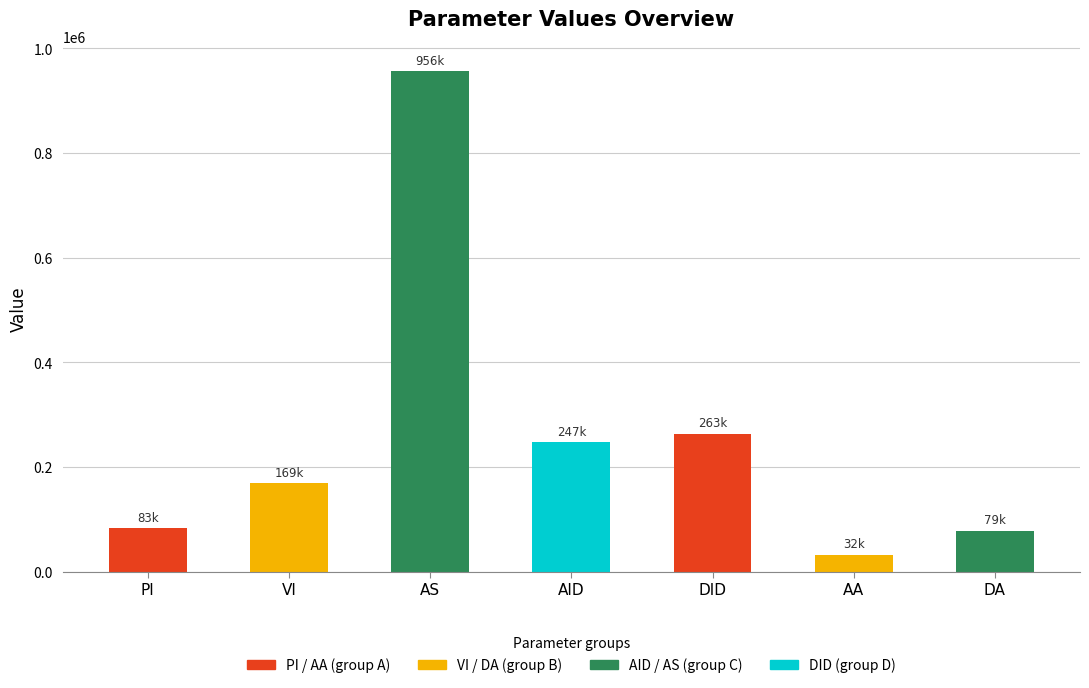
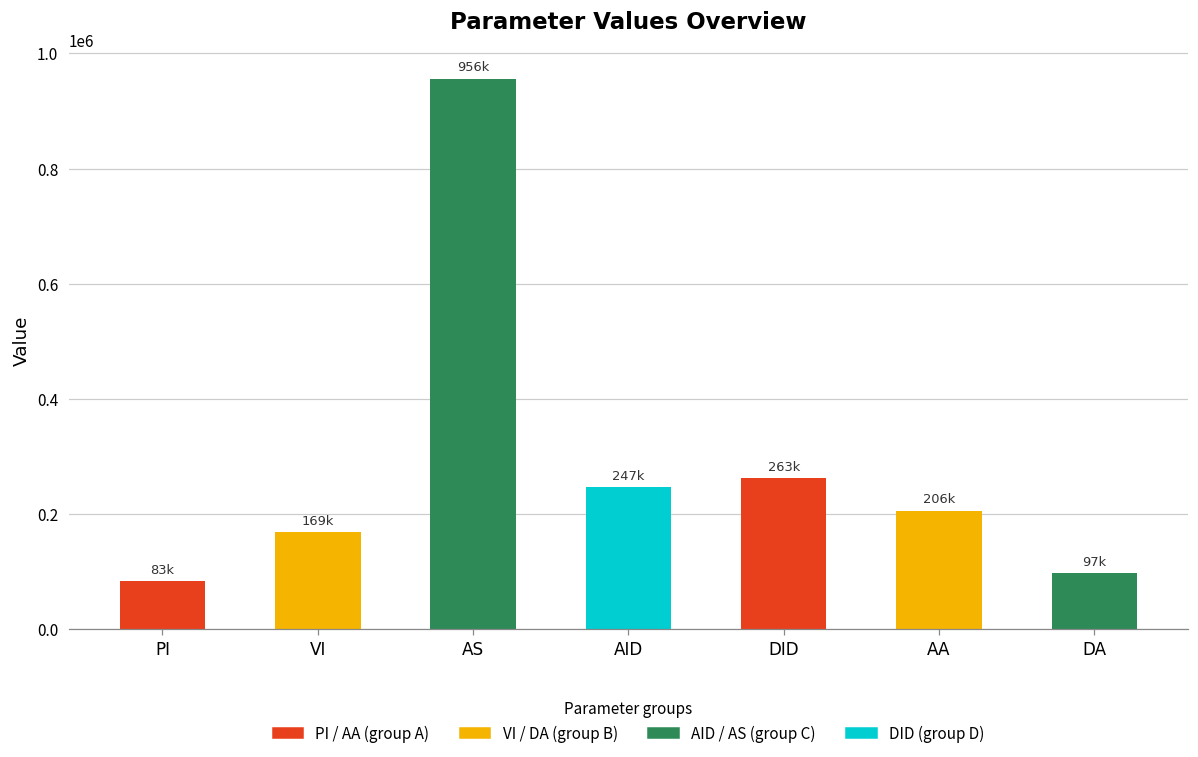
AA: 32k -> 206k
DA: 79k -> 97k
